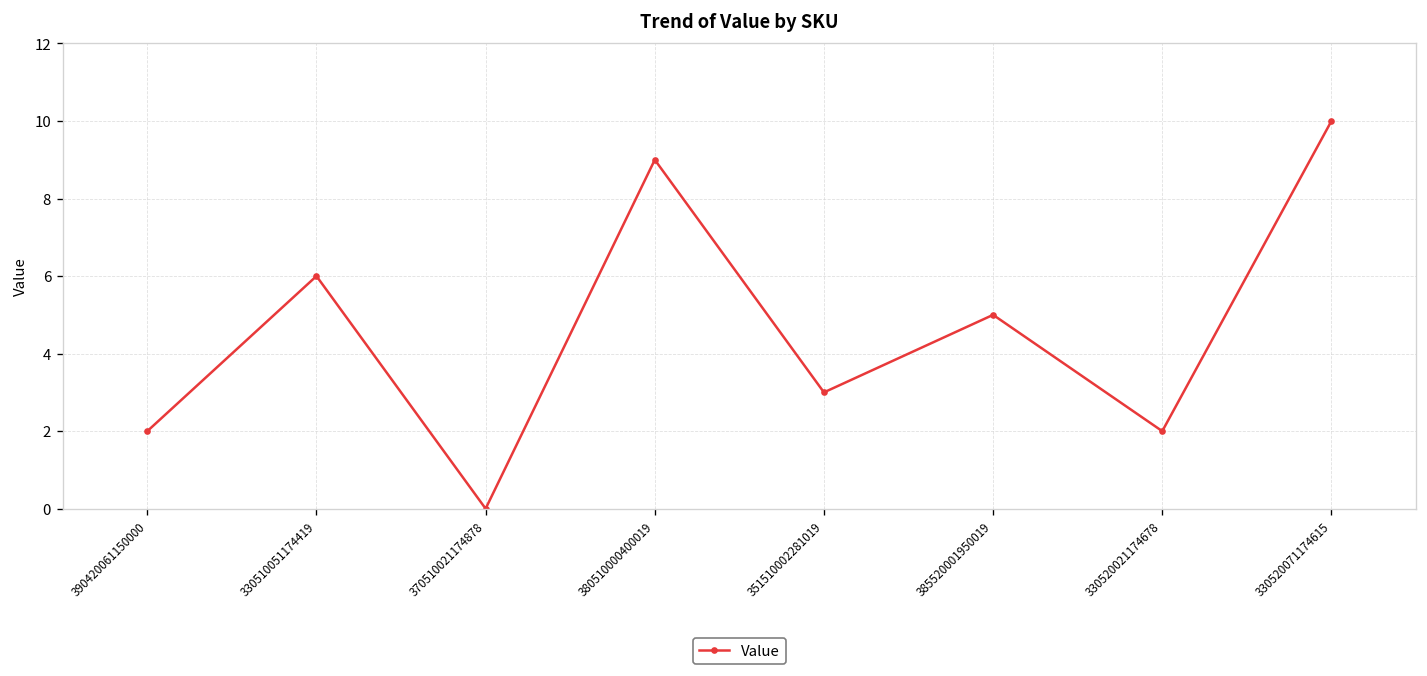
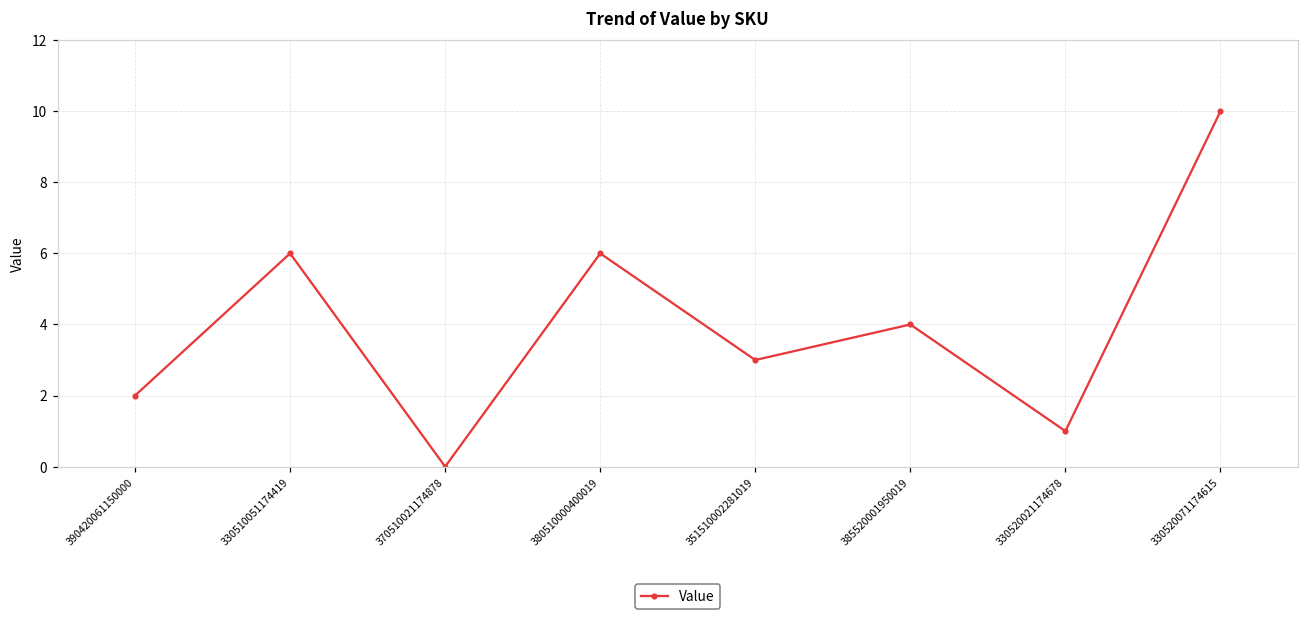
380510000400019: 9 -> 6
385520001950019: 5 -> 4
330520021174678: 2 -> 1
